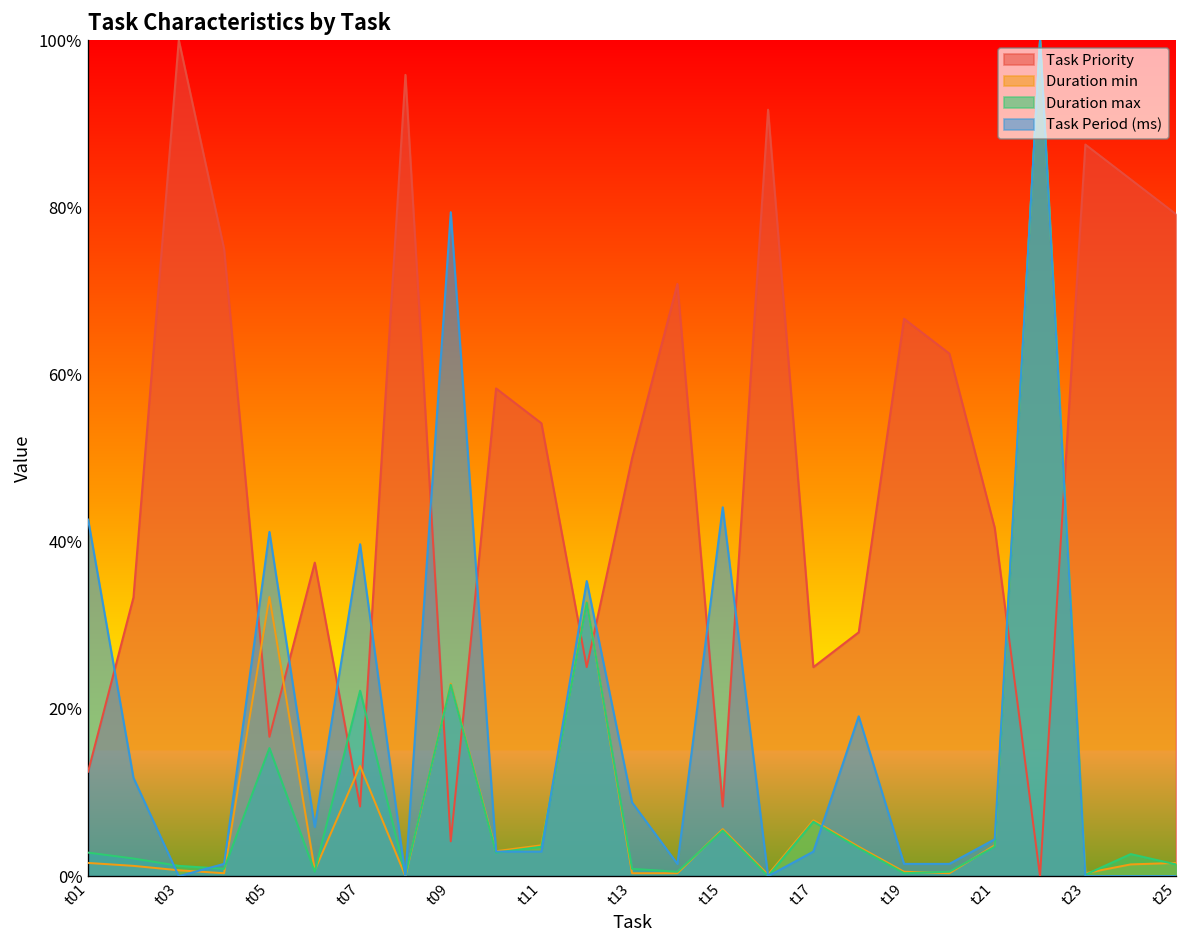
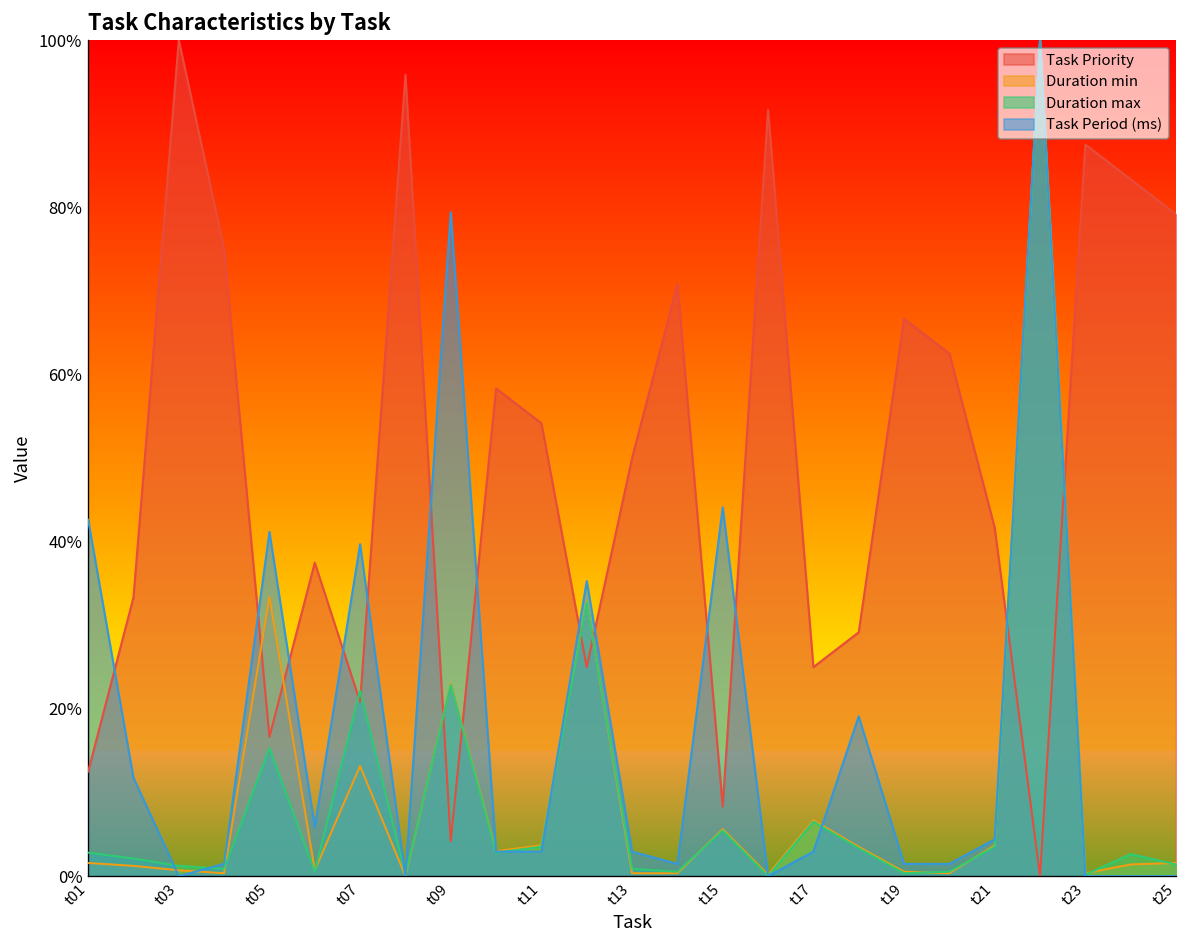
Task Priority, t07: 8% -> 21%
Task Period (ms), t13: 9% -> 3%
